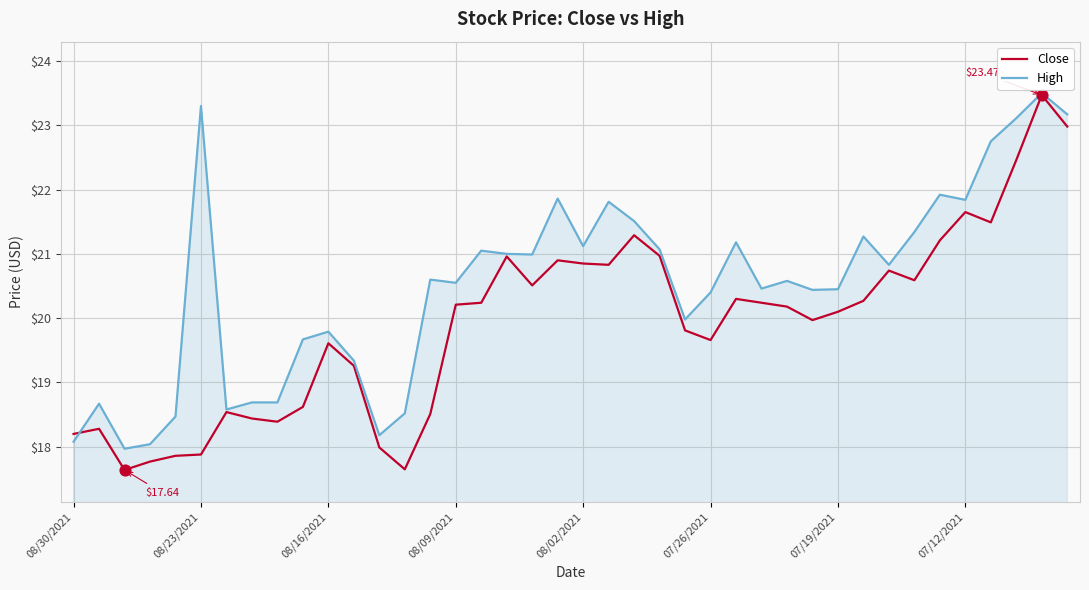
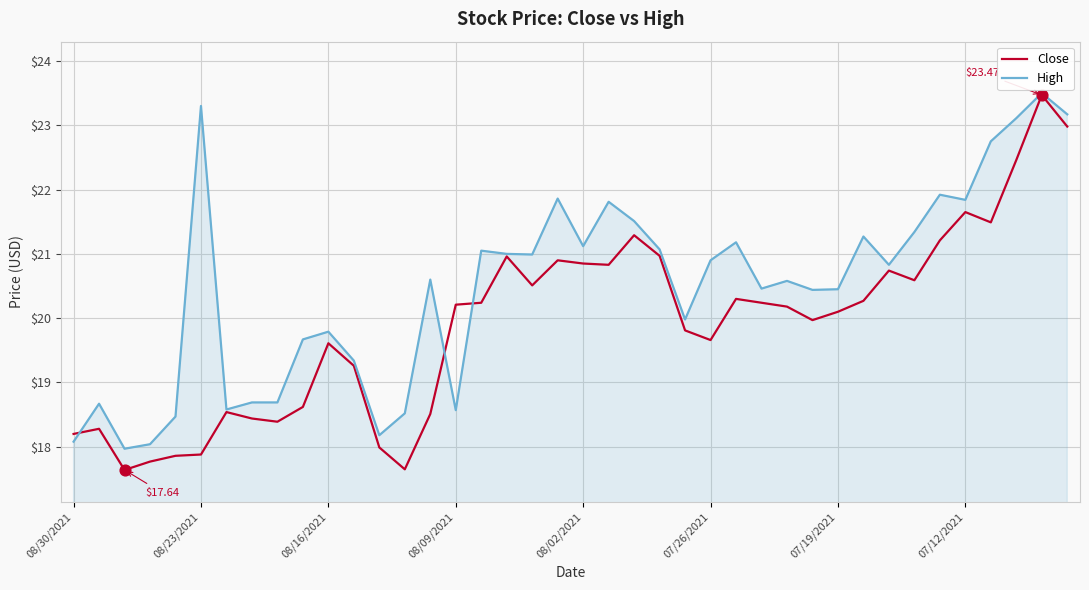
High, 08/09/2021: $20.6 -> $18.6
High, 07/26/2021: $20.4 -> $20.9
